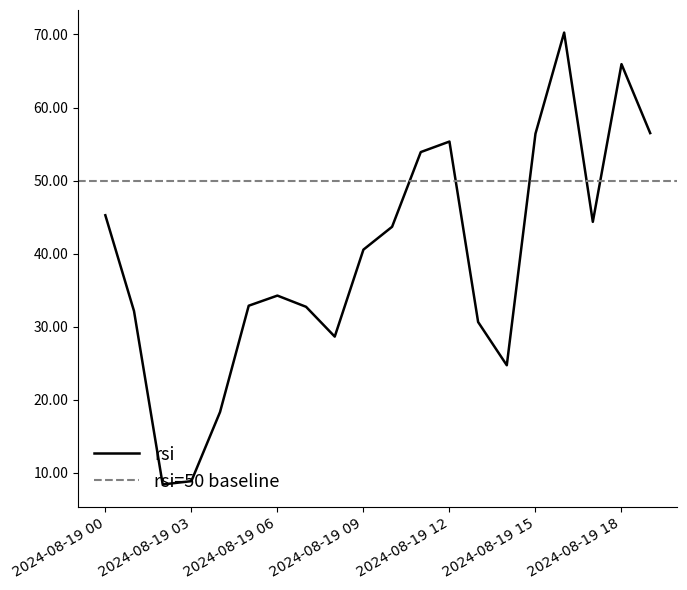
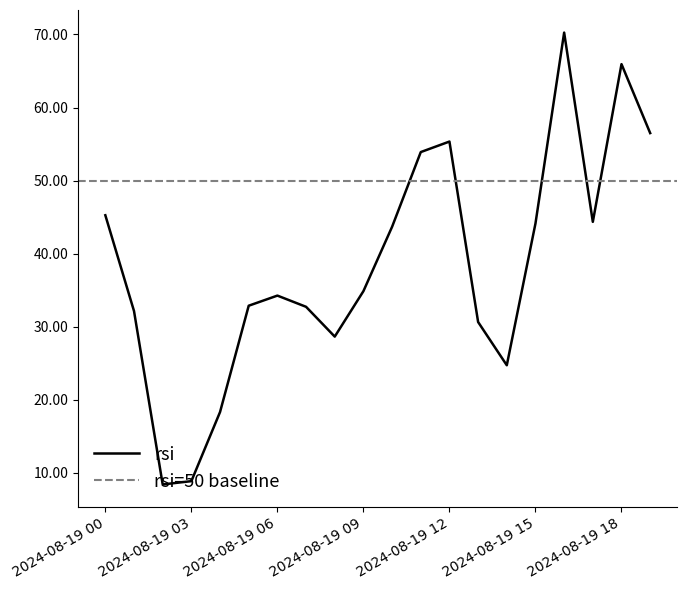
2024-08-19 09: 41 -> 35
2024-08-19 15: 56 -> 44
